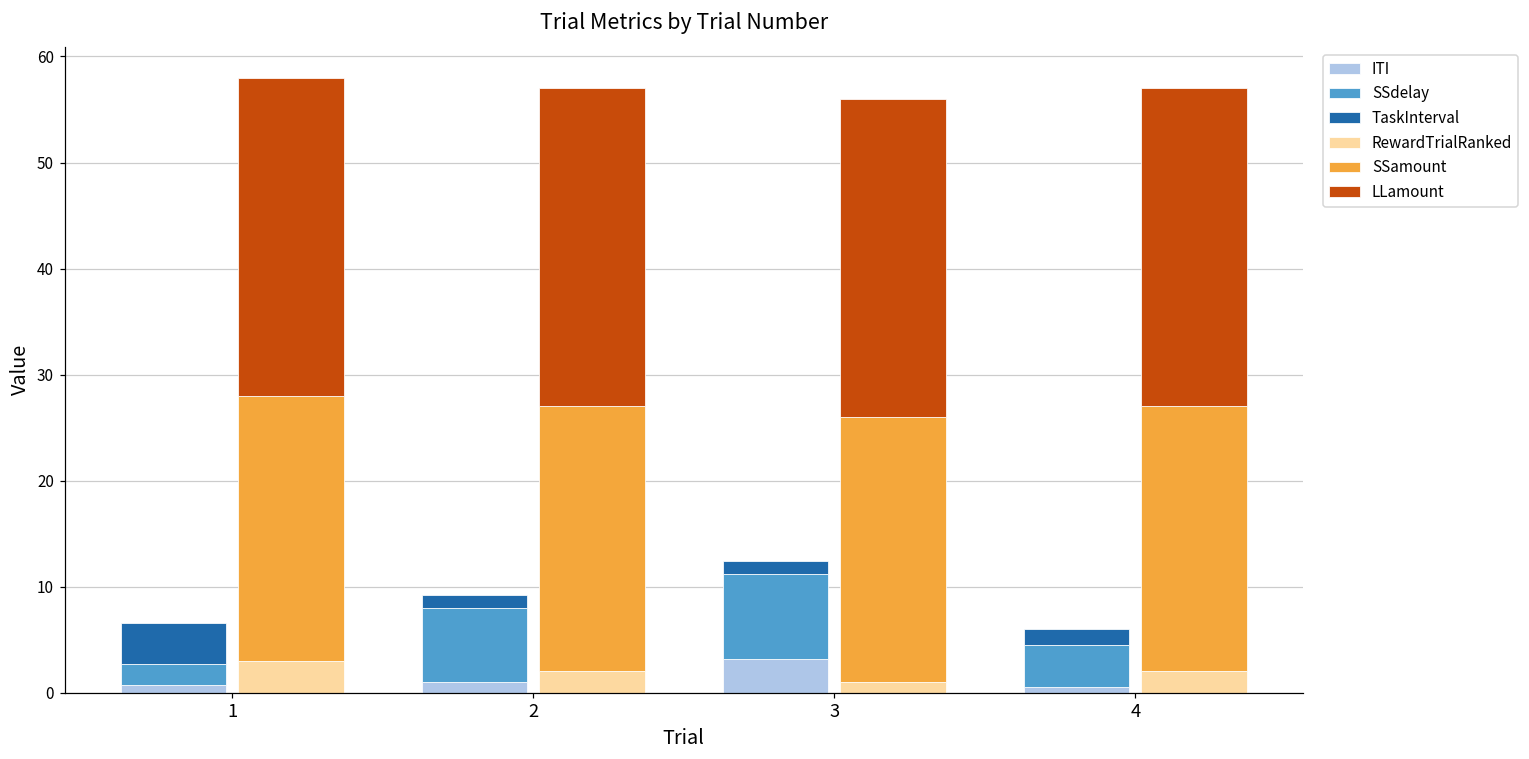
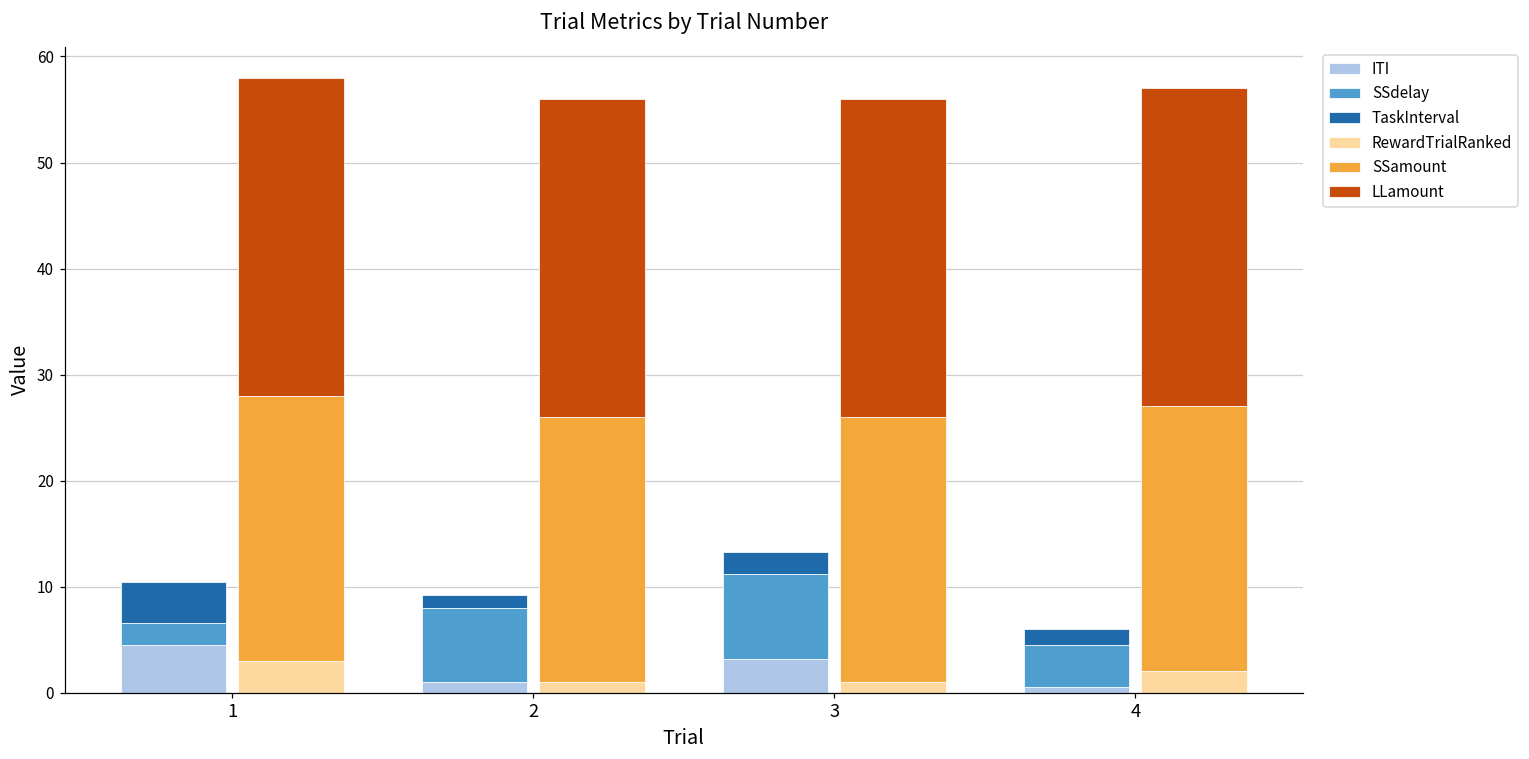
ITI, 1: 1 -> 5
RewardTrialRanked, 2: 2 -> 1
TaskInterval, 3: 1 -> 2
